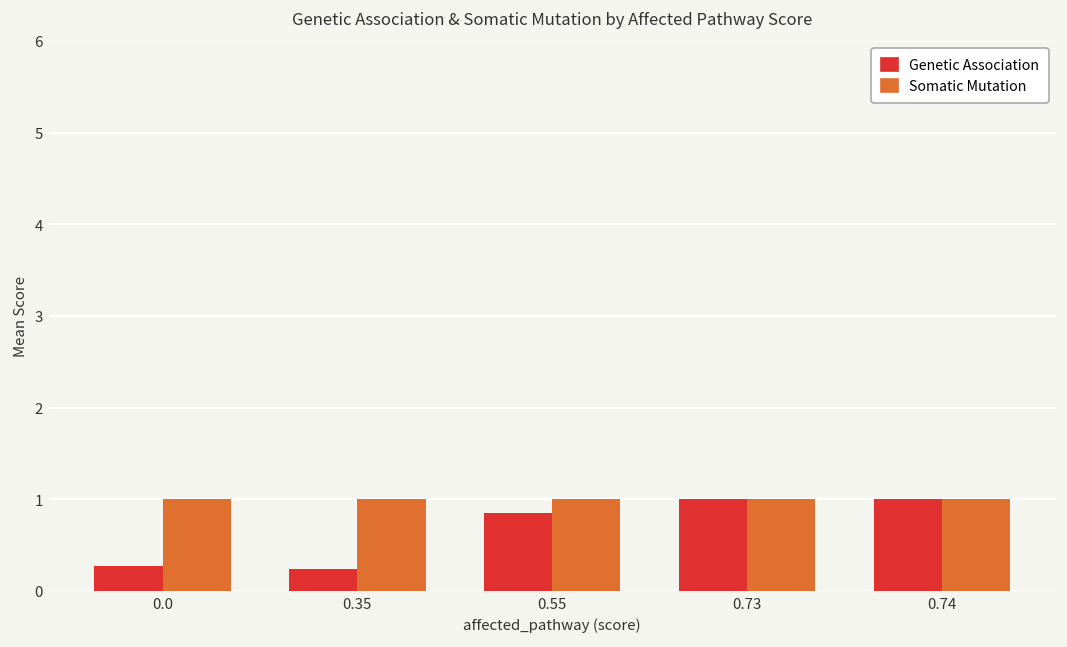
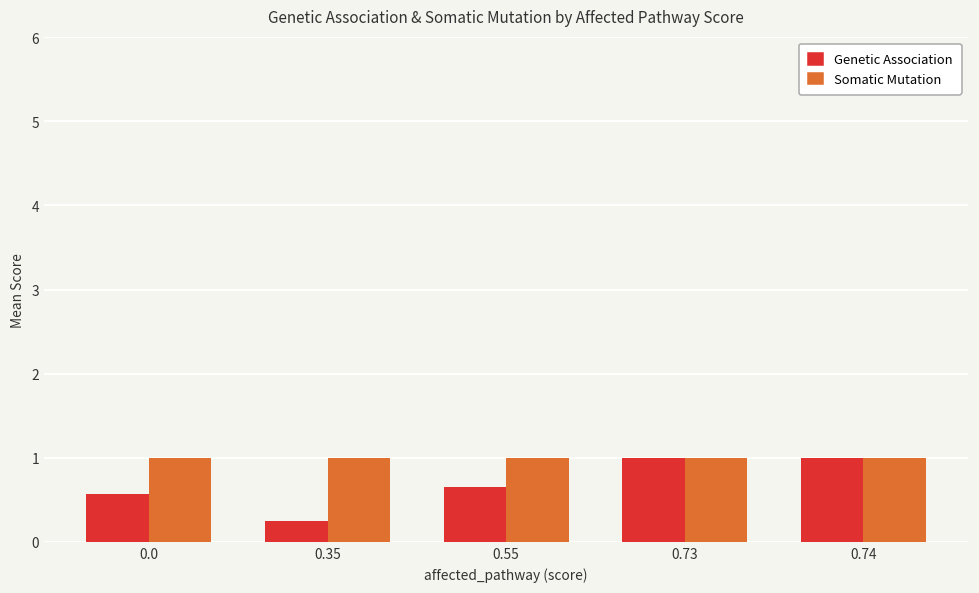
Genetic Association, 0.0: 0.3 -> 0.6
Genetic Association, 0.55: 0.9 -> 0.7
